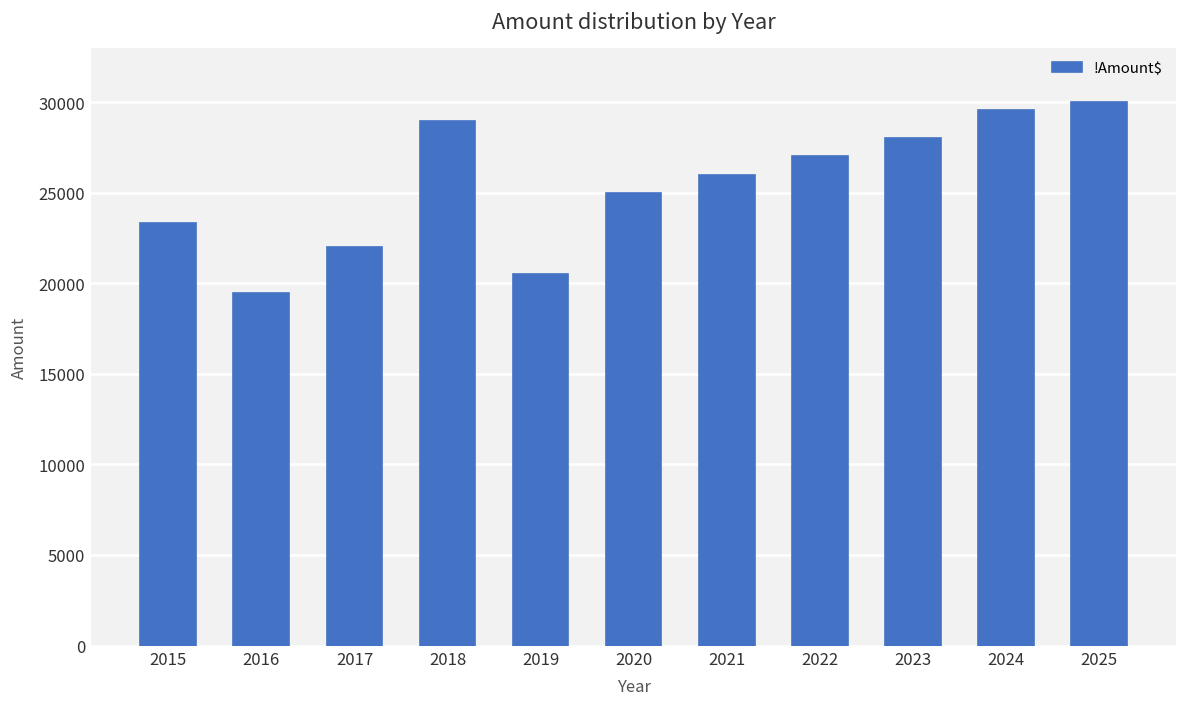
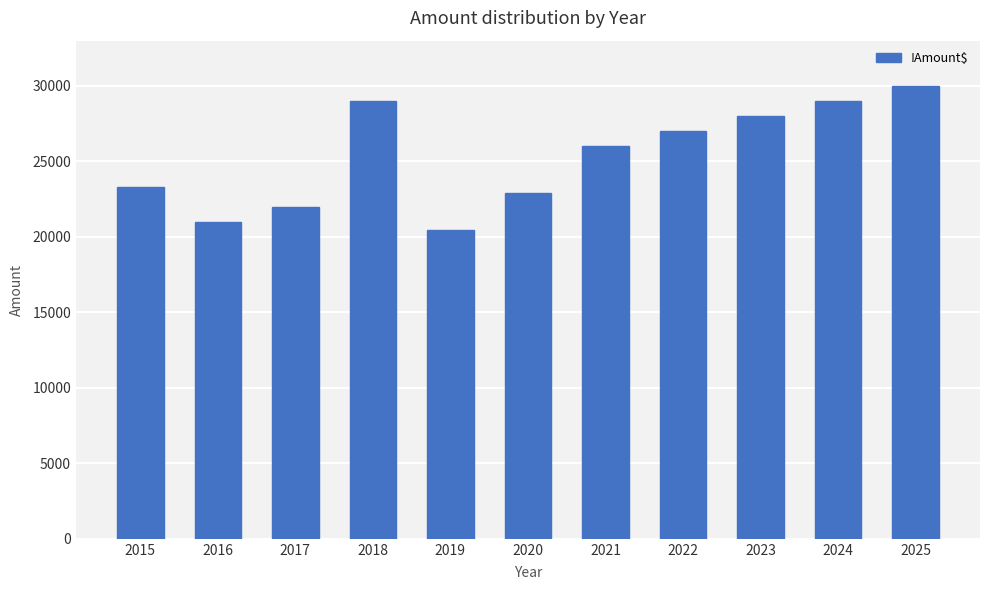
2016: 19500 -> 21000
2020: 25000 -> 22900
2024: 29600 -> 29000
